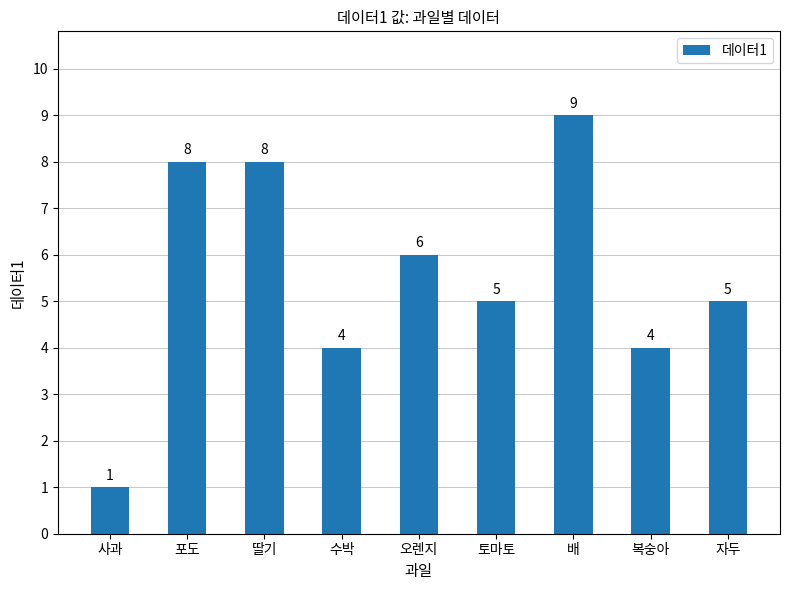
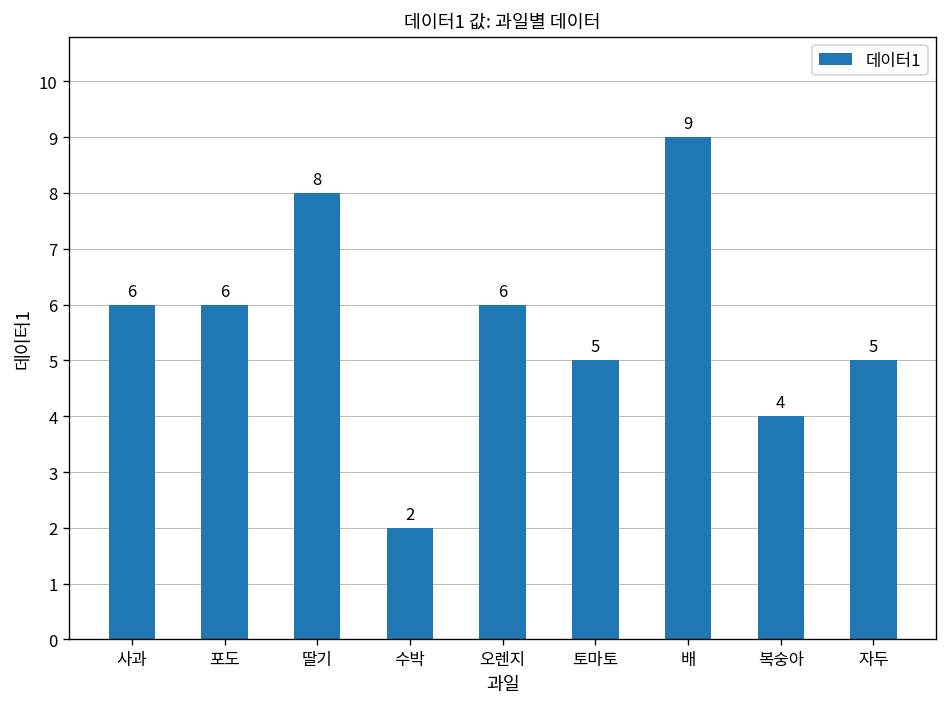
사과: 1 -> 6
포도: 8 -> 6
수박: 4 -> 2
